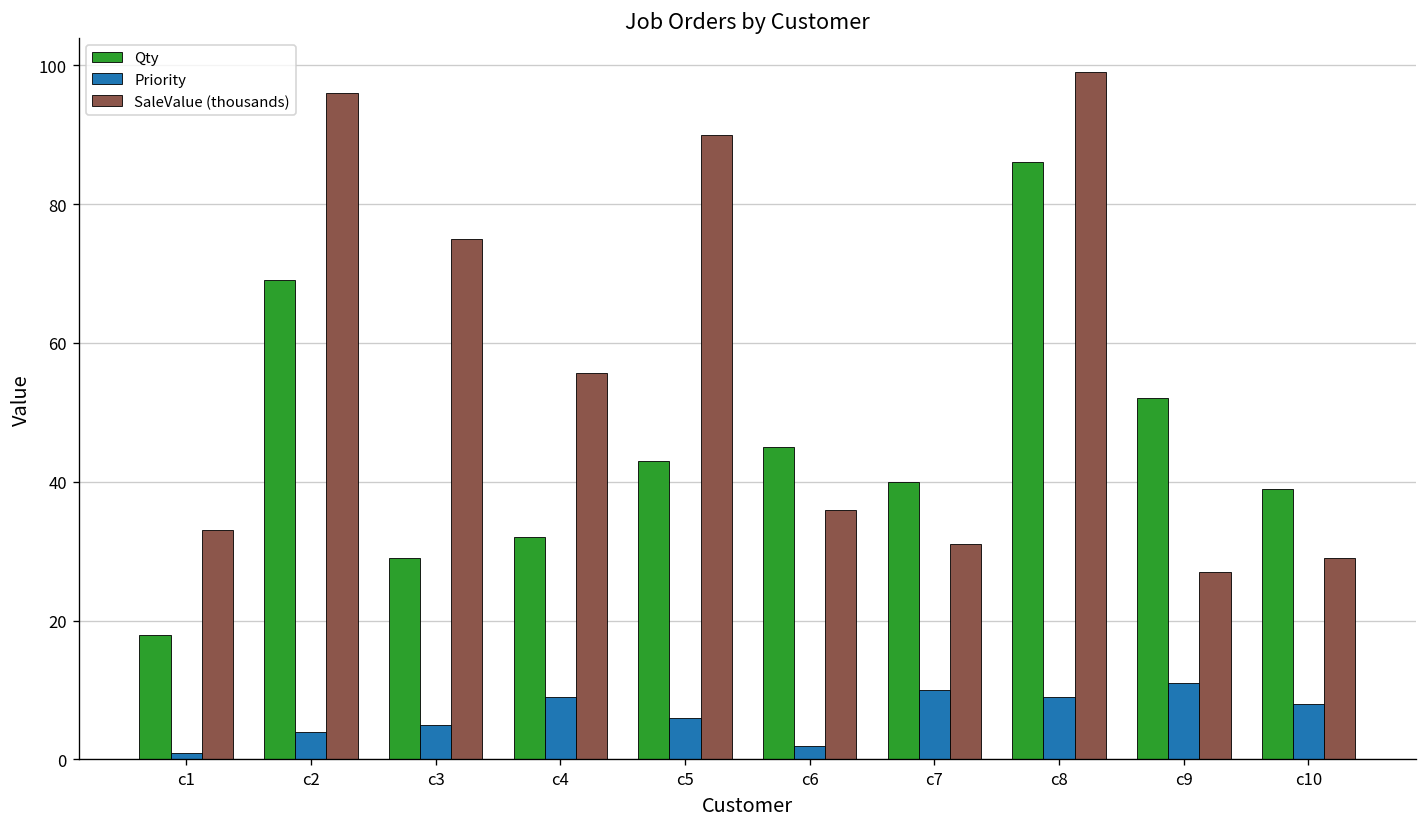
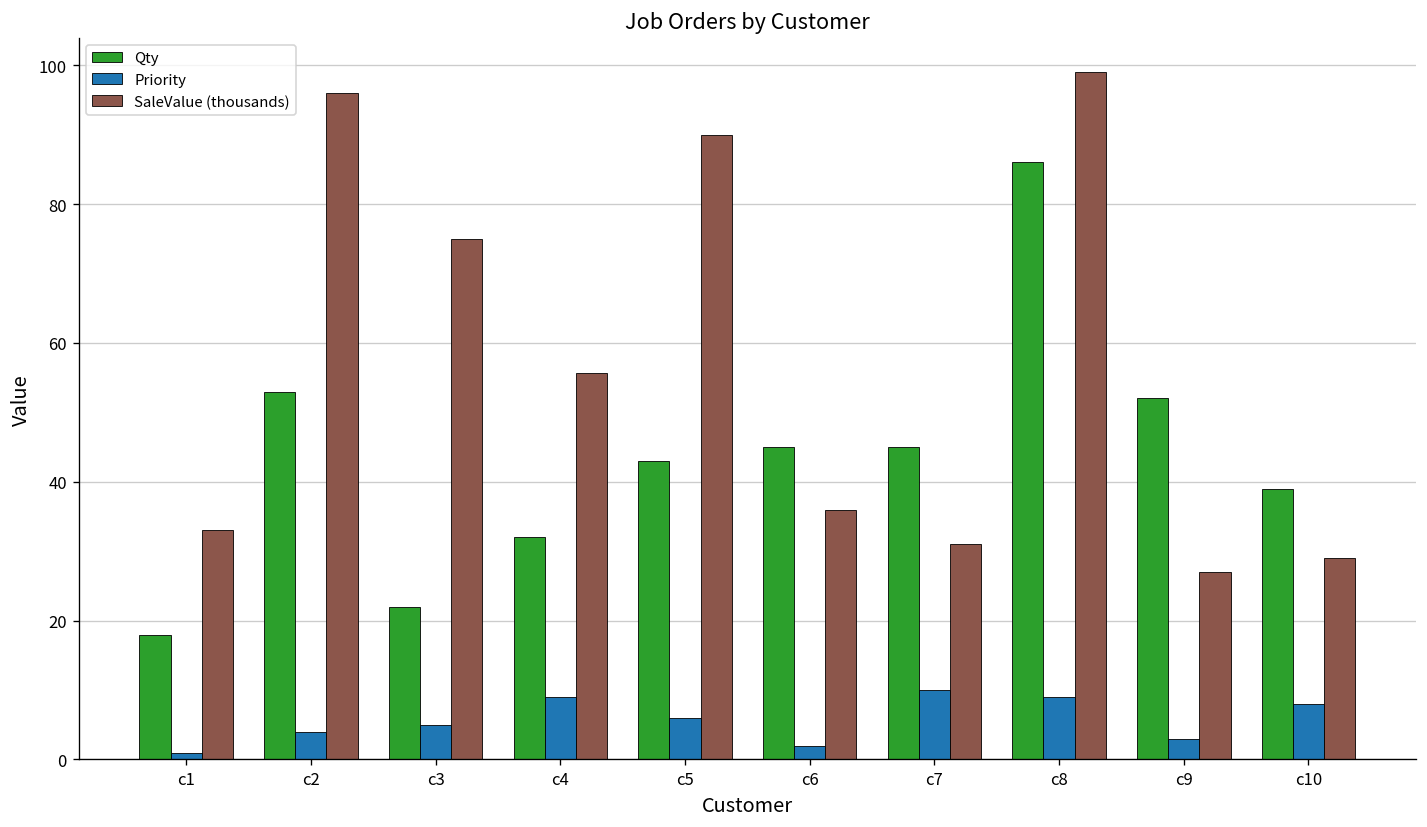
Qty, c2: 69 -> 53
Qty, c3: 29 -> 22
Qty, c7: 40 -> 45
Priority, c9: 11 -> 3
